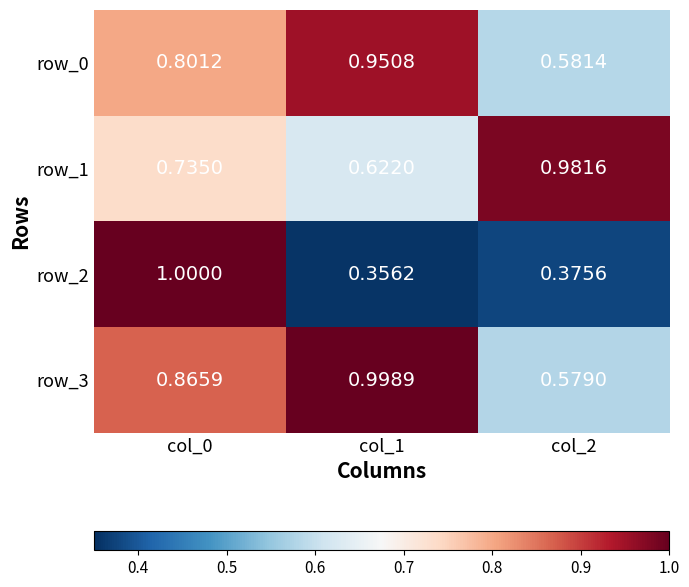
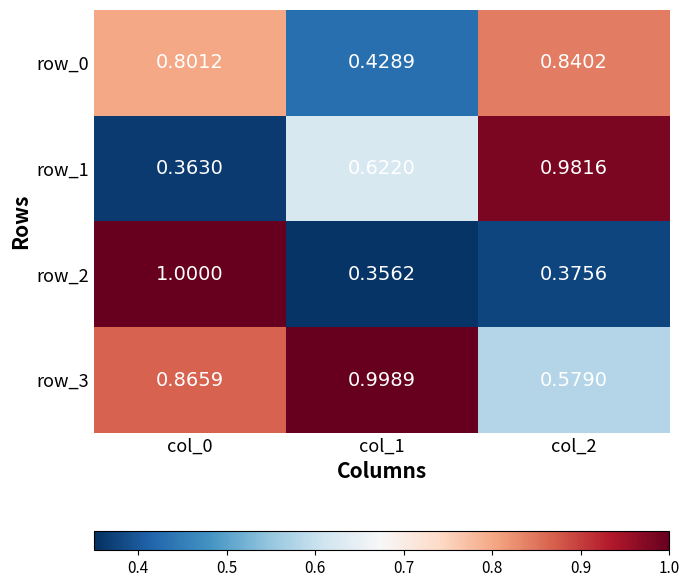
row_0, col_1: 0.9508 -> 0.4289
row_0, col_2: 0.5814 -> 0.8402
row_1, col_0: 0.7350 -> 0.3630
